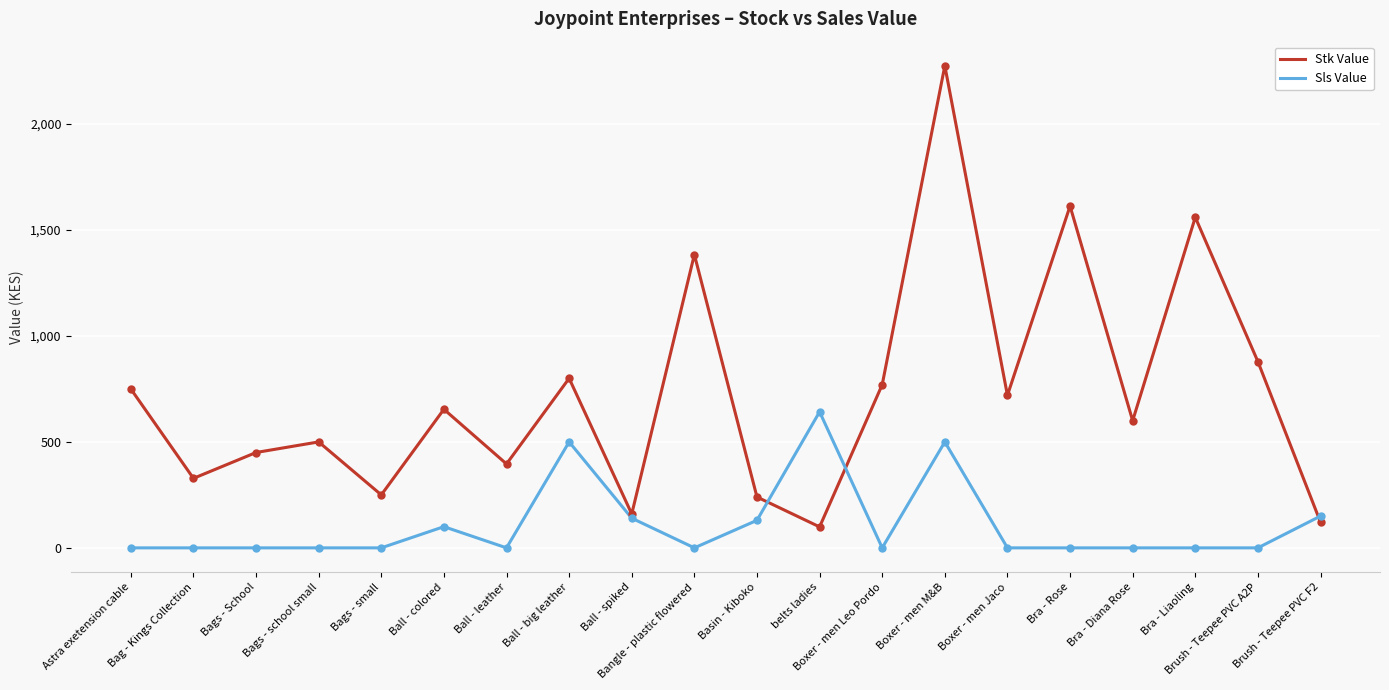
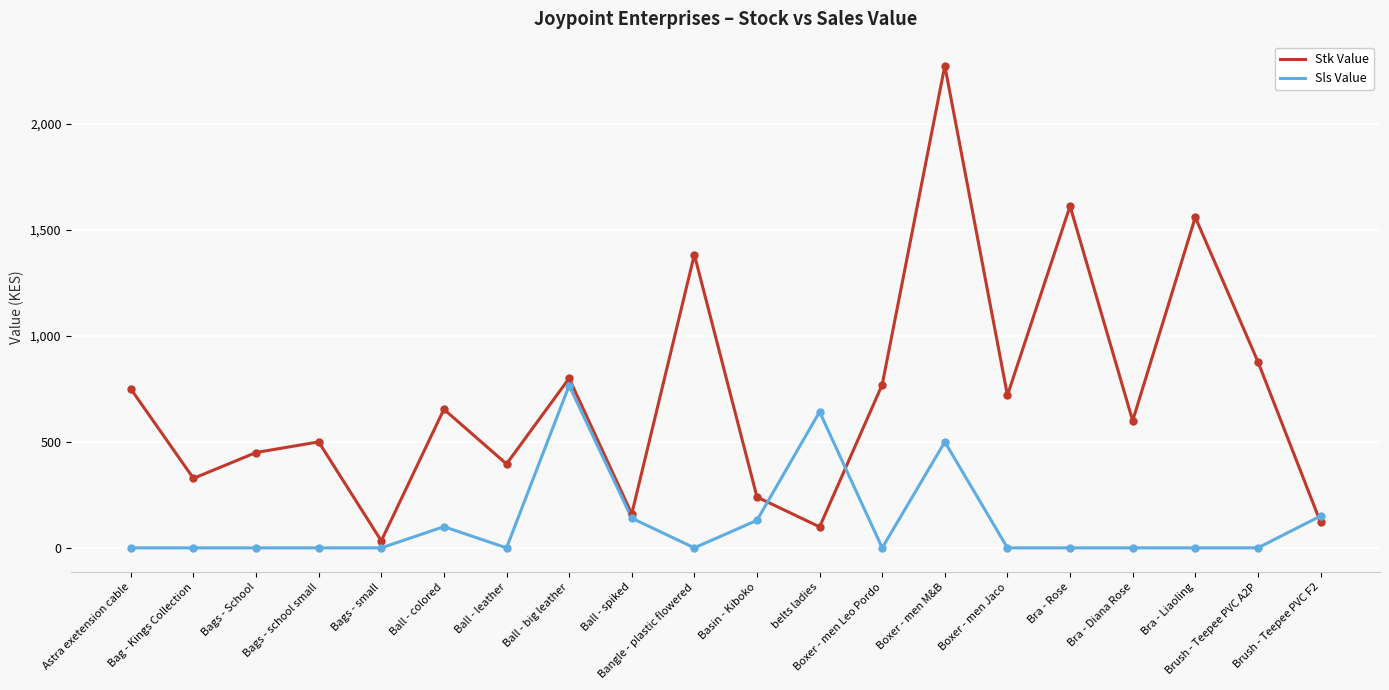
Stk Value, Bags - small: 250 -> 30
Sls Value, Ball - big leather: 500 -> 770
